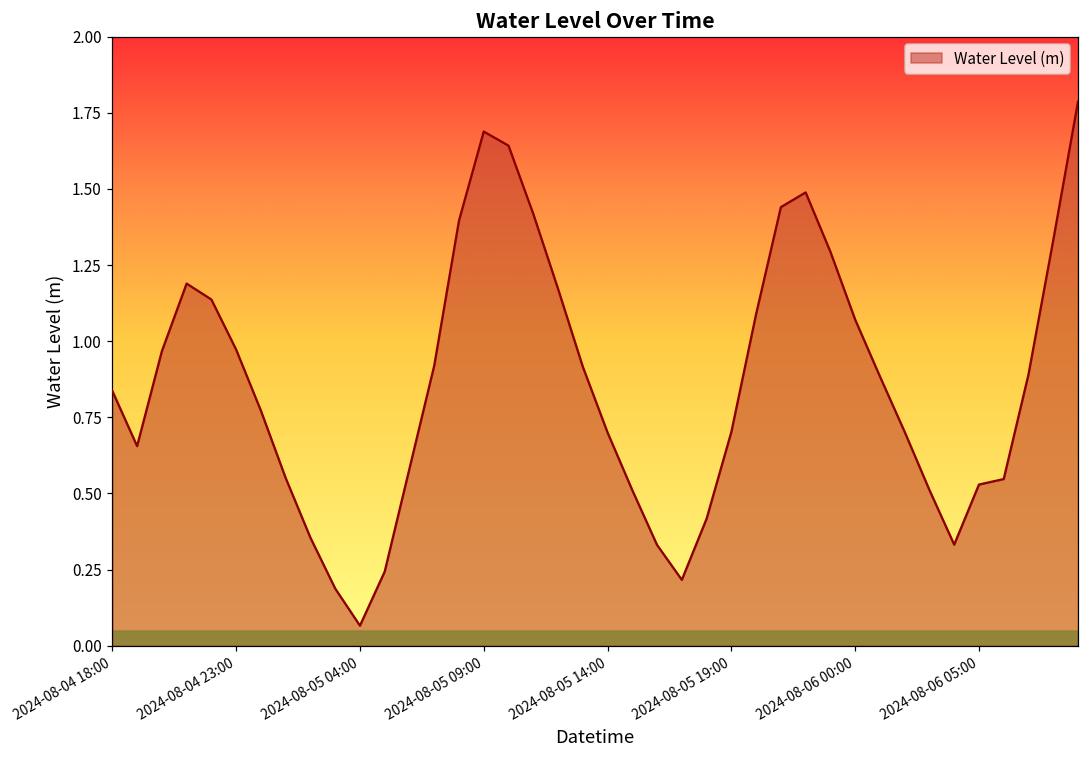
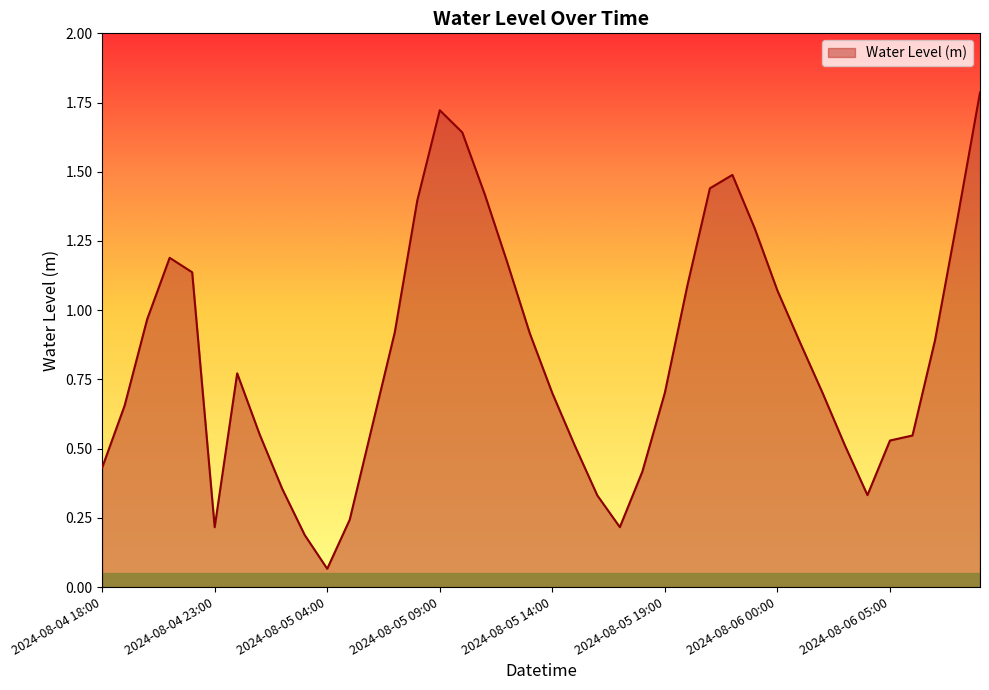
2024-08-04 18:00: 0.84 -> 0.43
2024-08-04 23:00: 0.97 -> 0.22
2024-08-05 09:00: 1.69 -> 1.72
